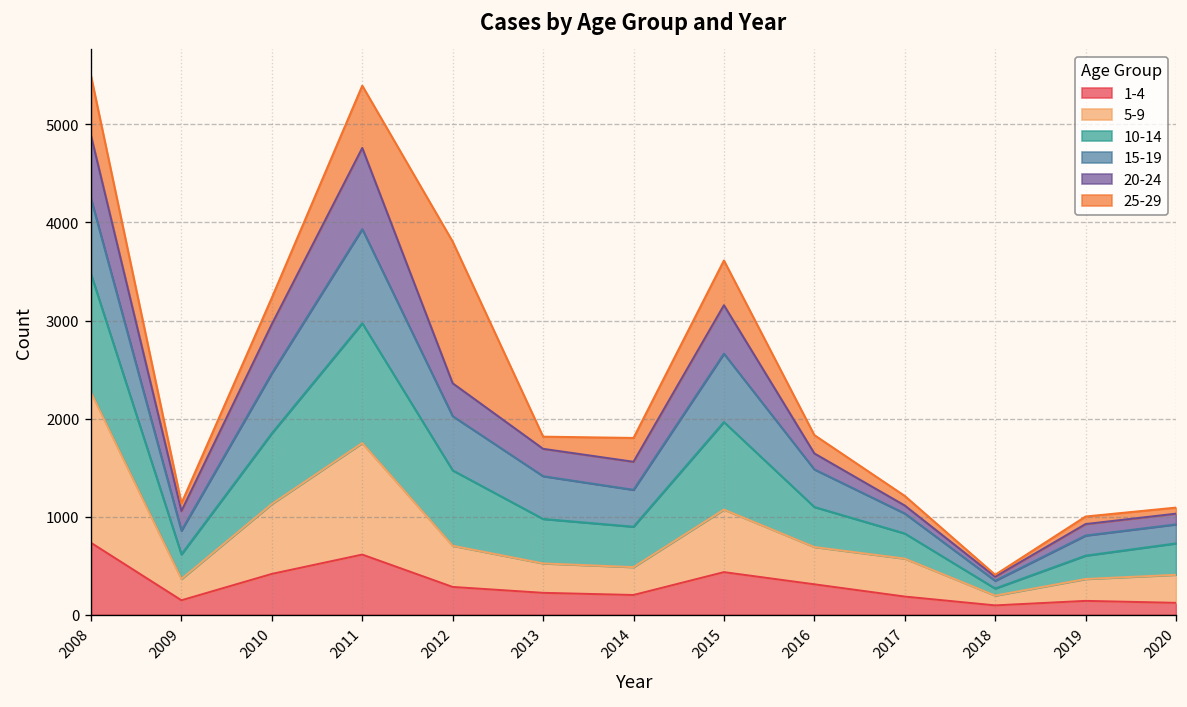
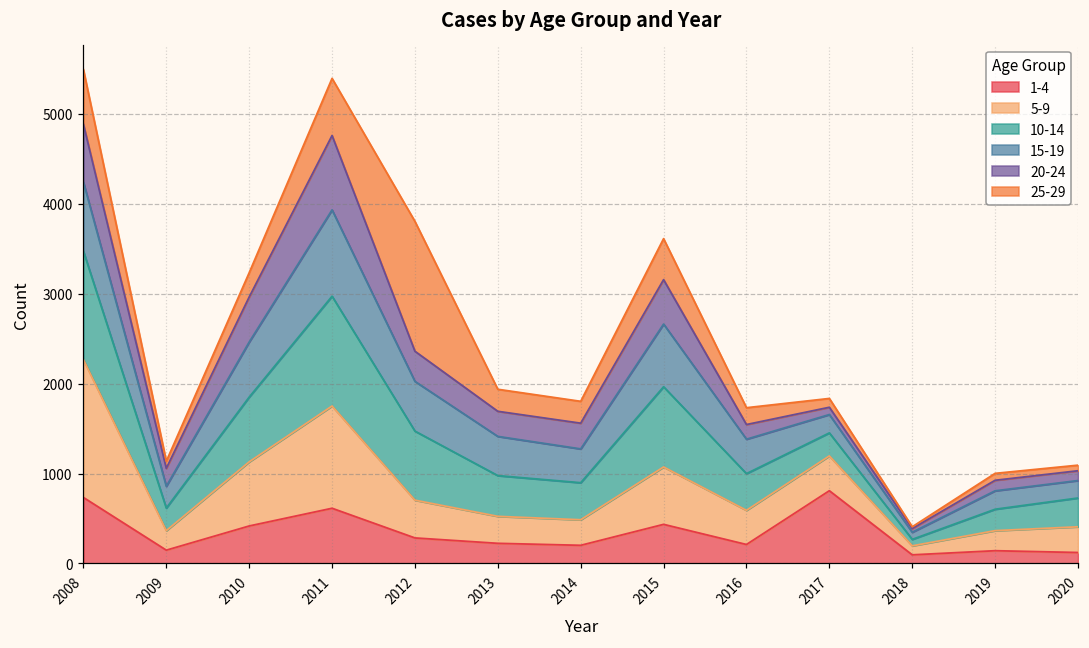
25-29, 2013: 100 -> 200
1-4, 2016: 300 -> 200
1-4, 2017: 200 -> 800
